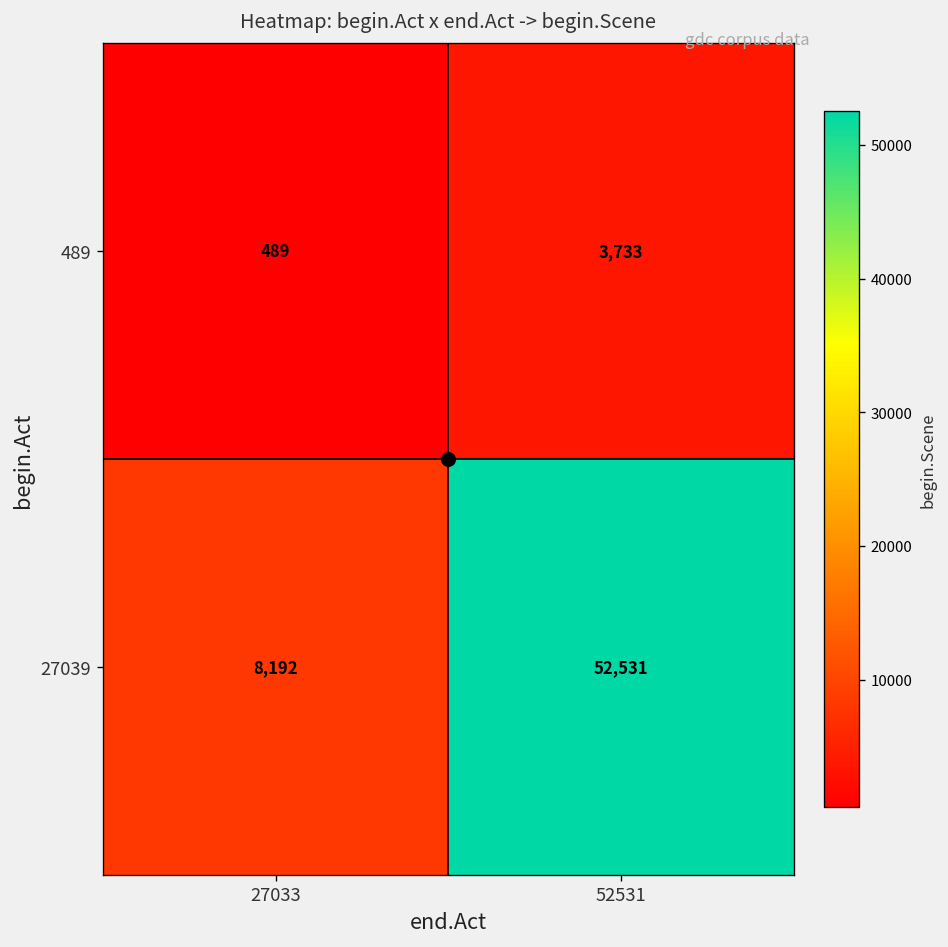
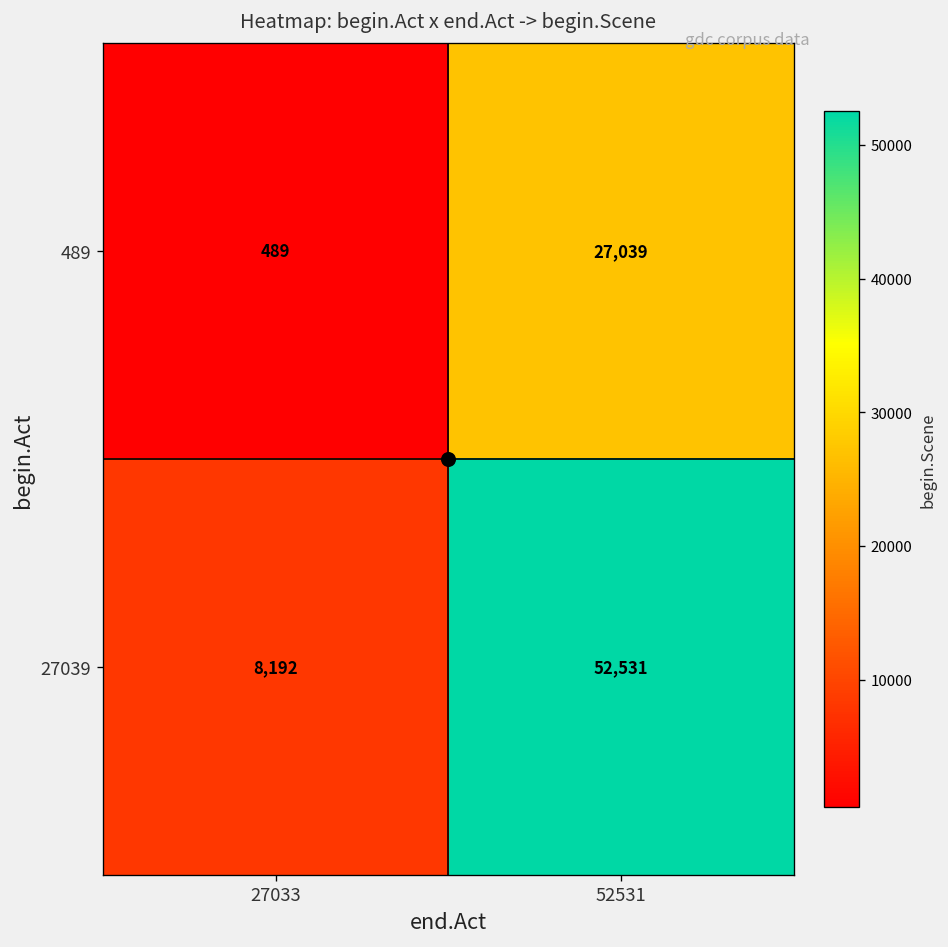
489, 52531: 3,733 -> 27,039
